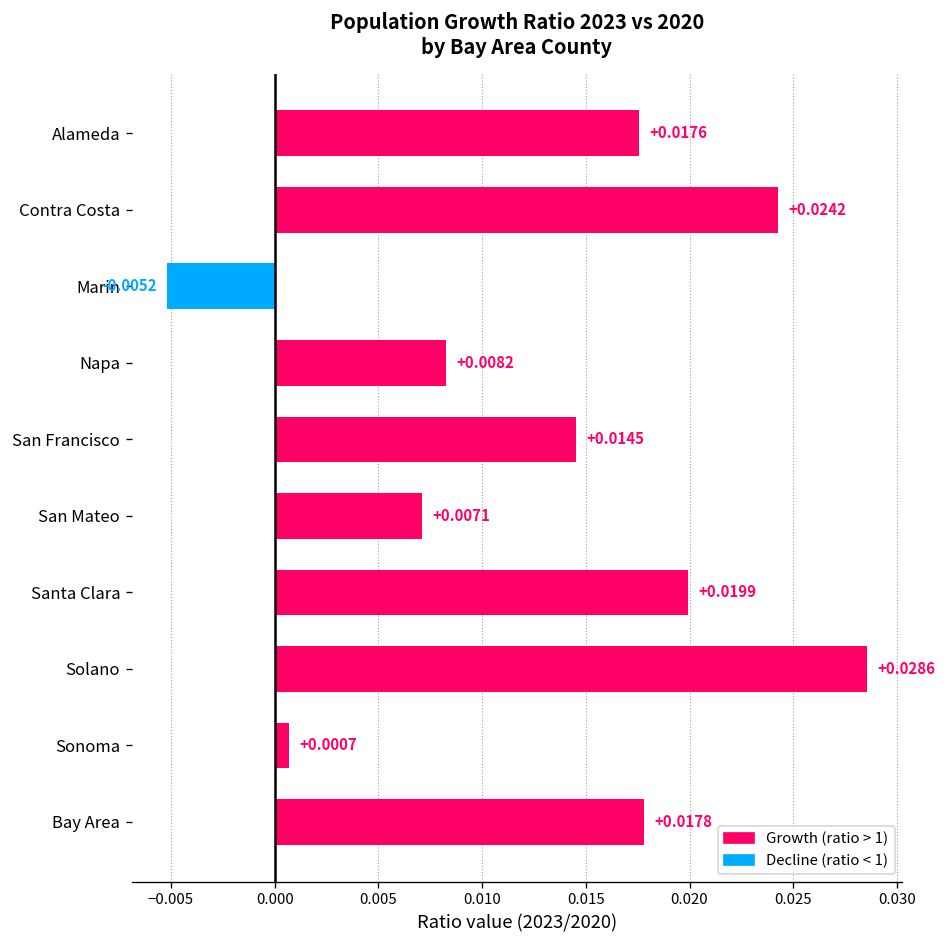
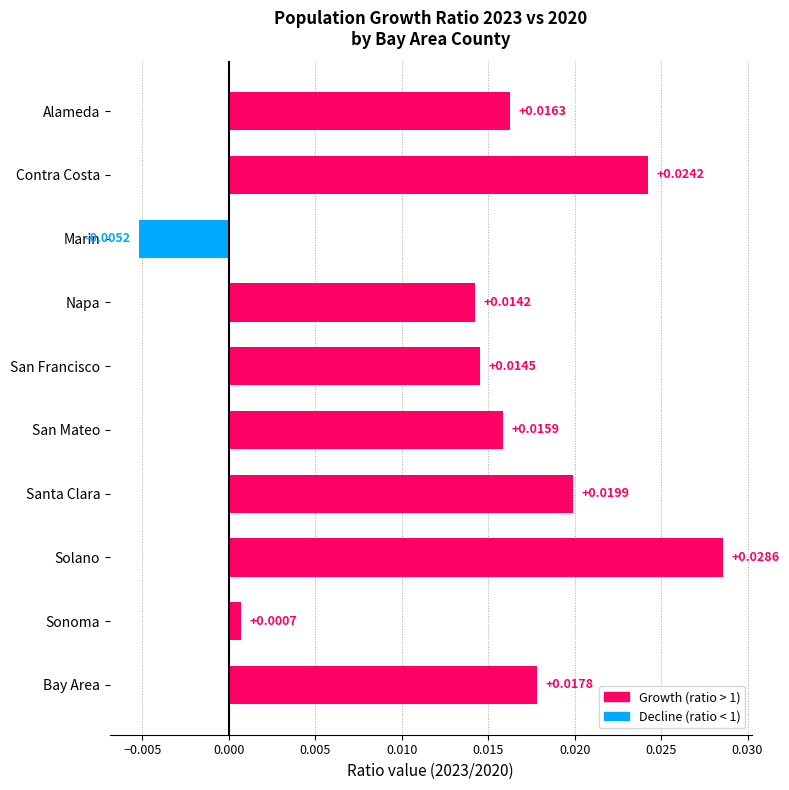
Alameda: +0.0176 -> +0.0163
Napa: +0.0082 -> +0.0142
San Mateo: +0.0071 -> +0.0159
